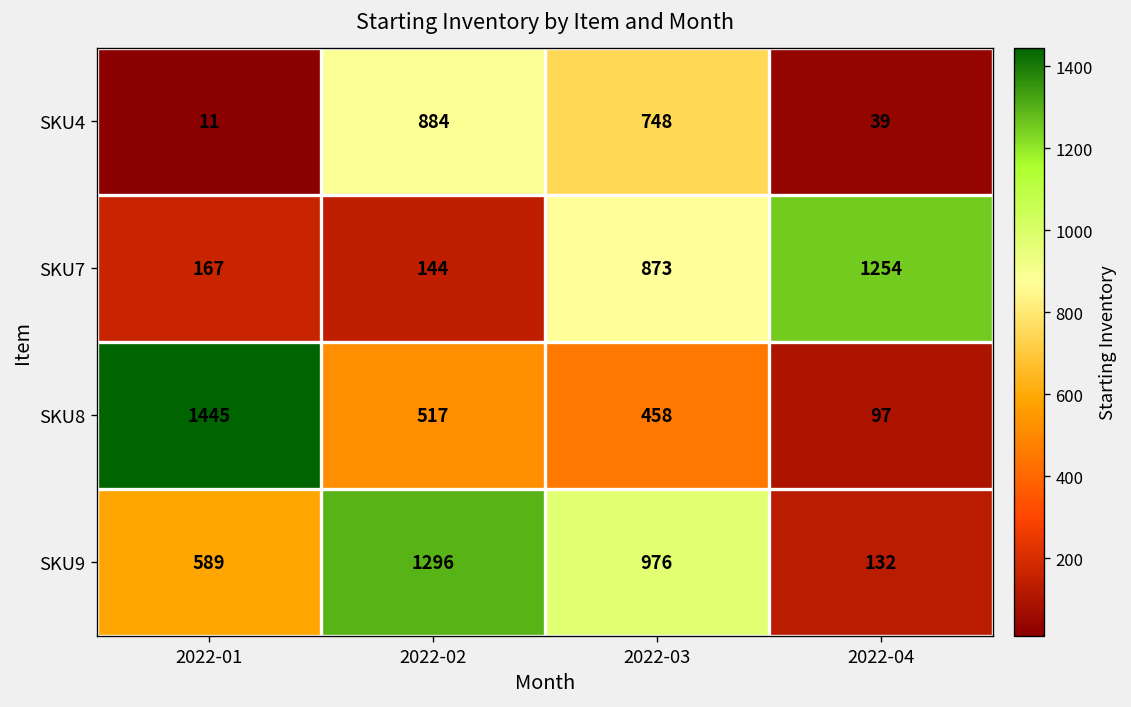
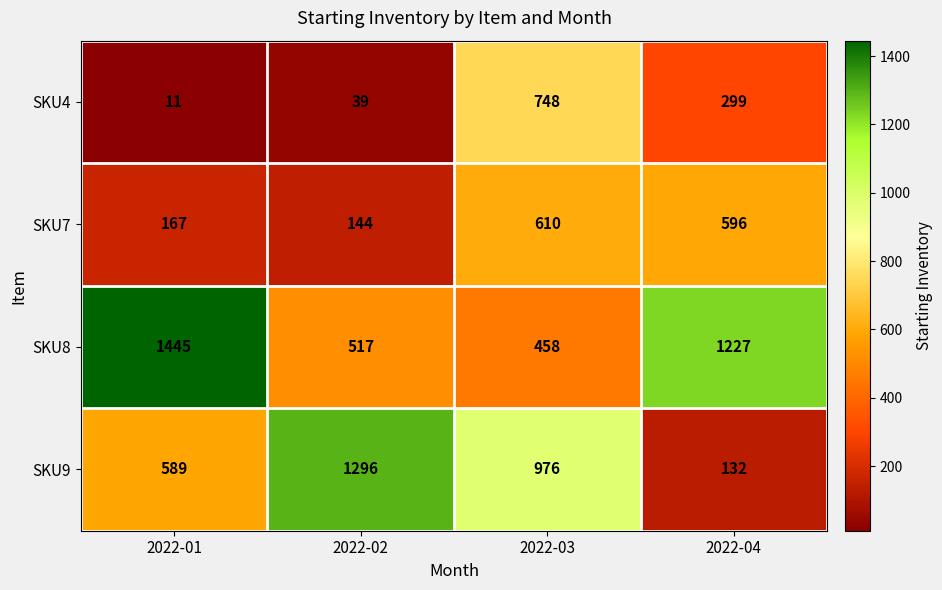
SKU4, 2022-02: 884 -> 39
SKU4, 2022-04: 39 -> 299
SKU7, 2022-03: 873 -> 610
SKU7, 2022-04: 1254 -> 596
SKU8, 2022-04: 97 -> 1227
